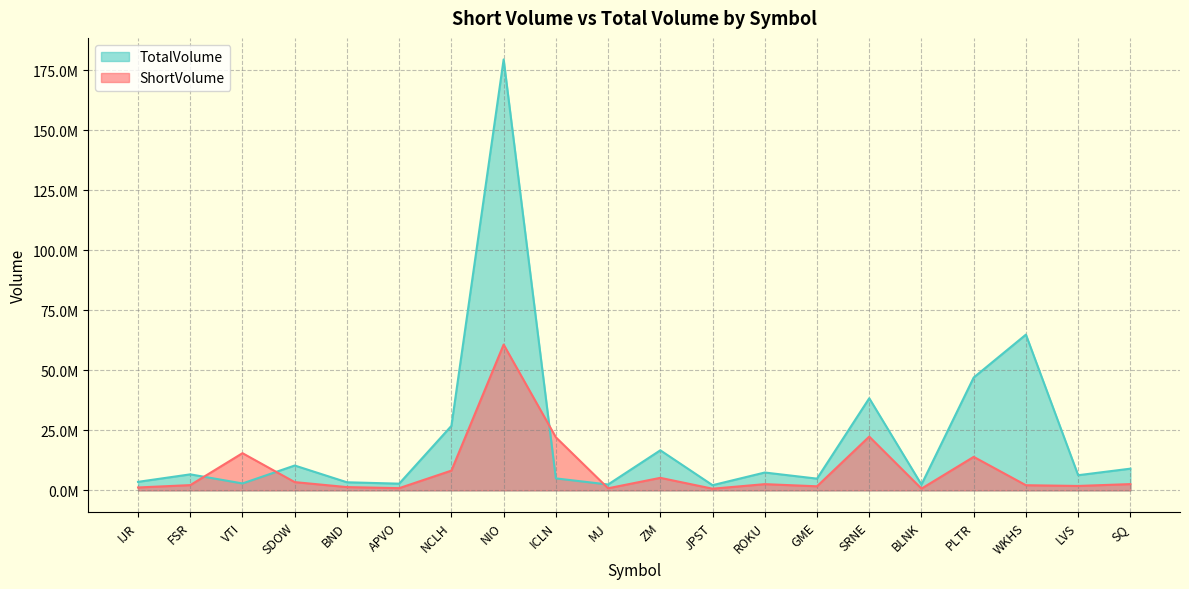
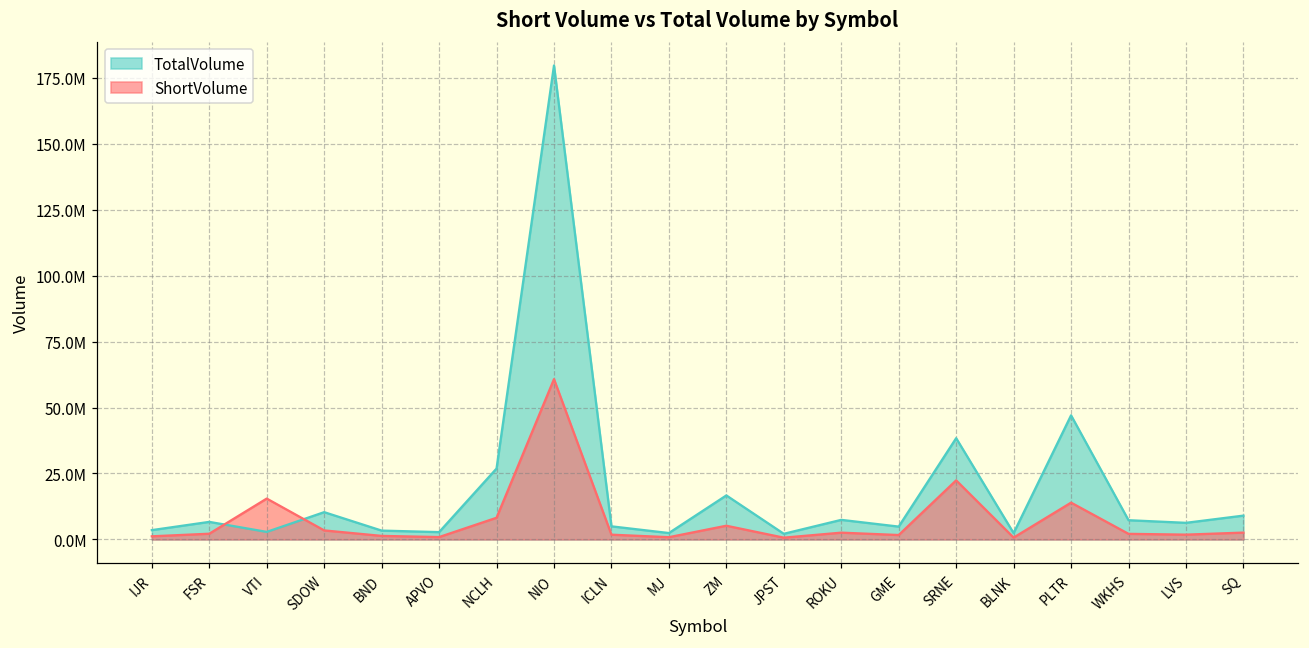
ShortVolume, ICLN: 22000000 -> 2000000
TotalVolume, WKHS: 65000000 -> 7000000
